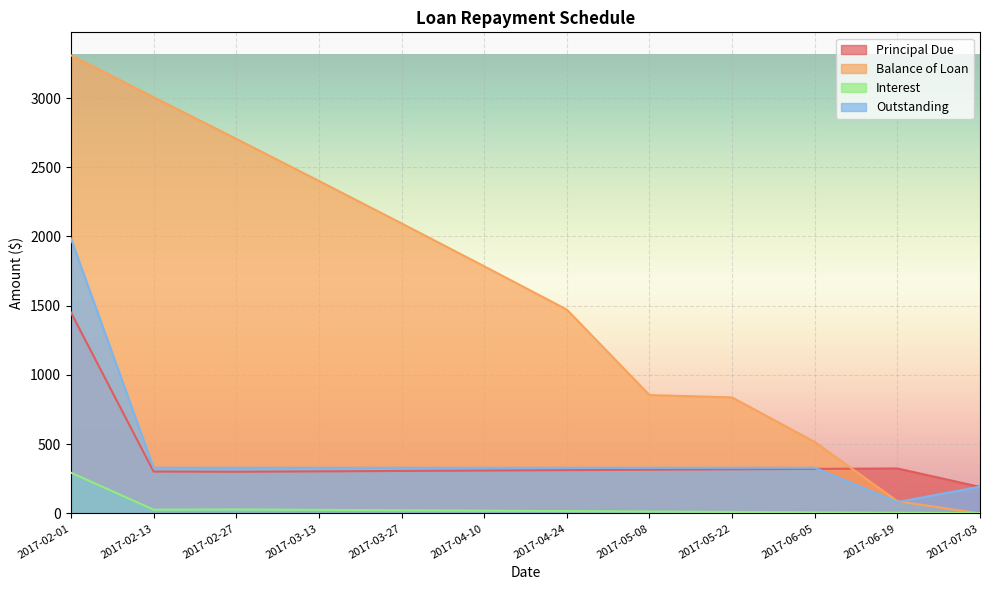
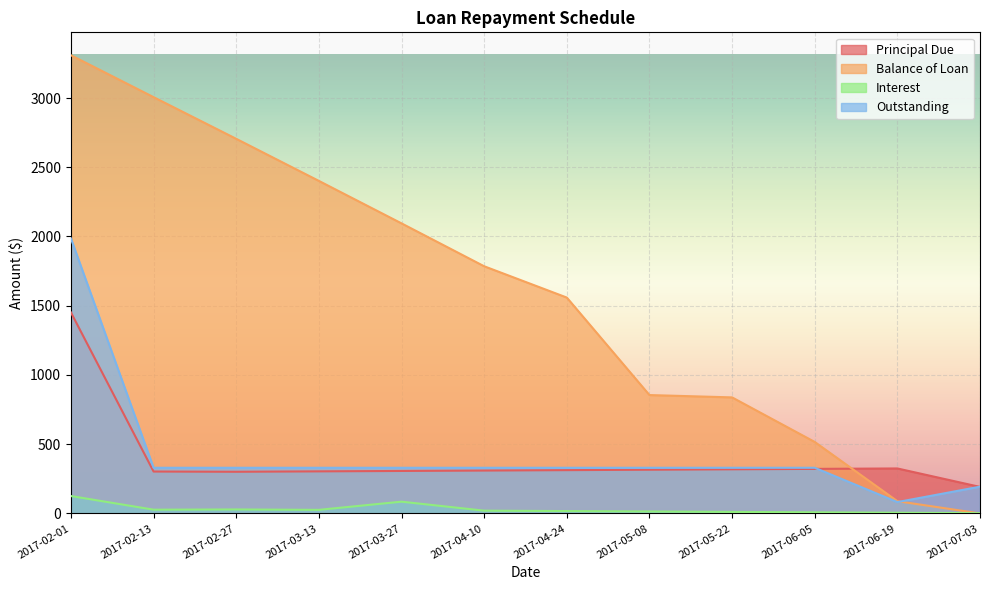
Interest, 2017-02-01: 290 -> 130
Interest, 2017-03-27: 20 -> 80
Balance of Loan, 2017-04-24: 1470 -> 1560
